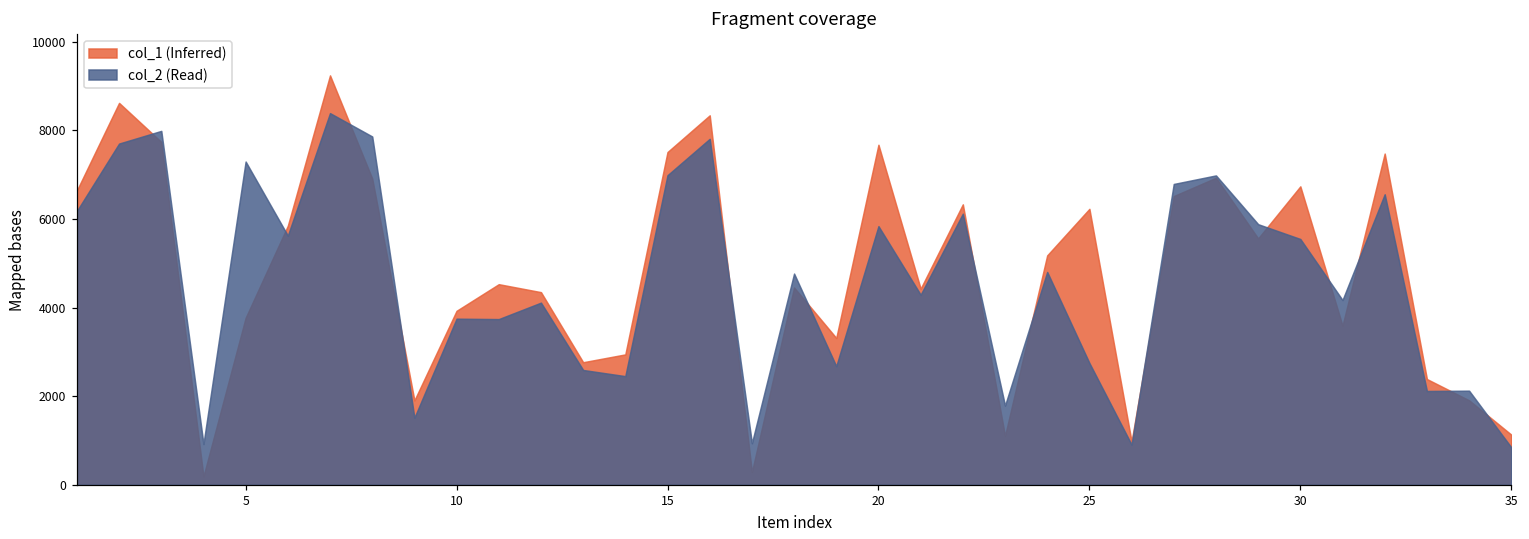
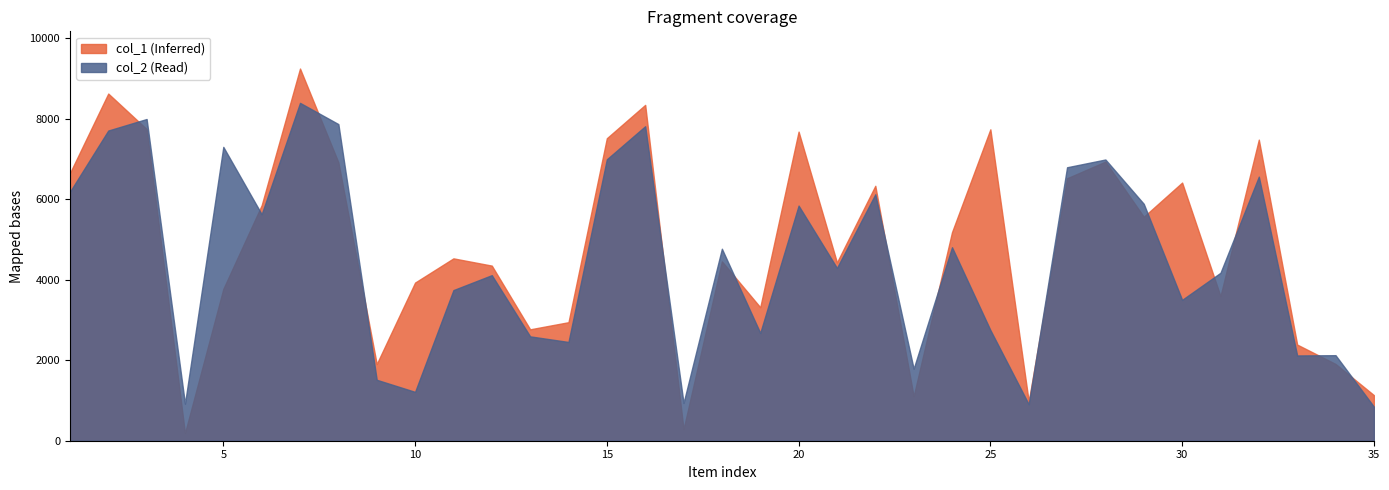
col_2 (Read), 10: 3700 -> 1200
col_1 (Inferred), 25: 6200 -> 7700
col_1 (Inferred), 30: 6700 -> 6400
col_2 (Read), 30: 5500 -> 3500
